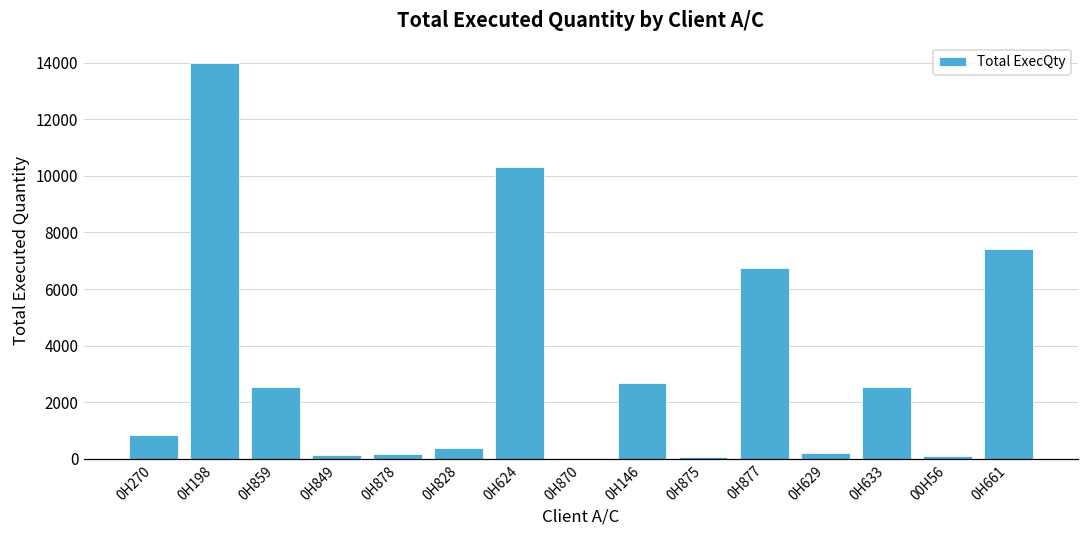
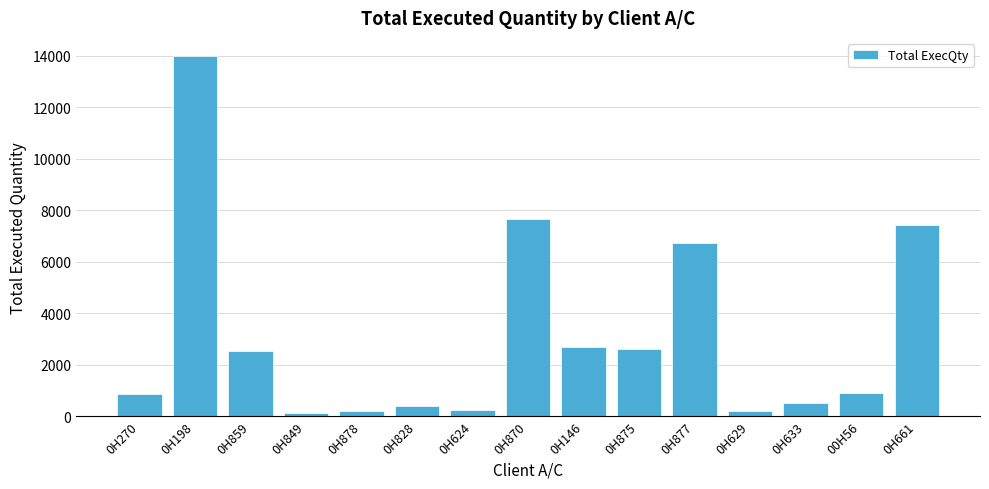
0H624: 10300 -> 300
0H870: 0 -> 7700
0H875: 100 -> 2600
0H633: 2500 -> 500
00H56: 100 -> 900
